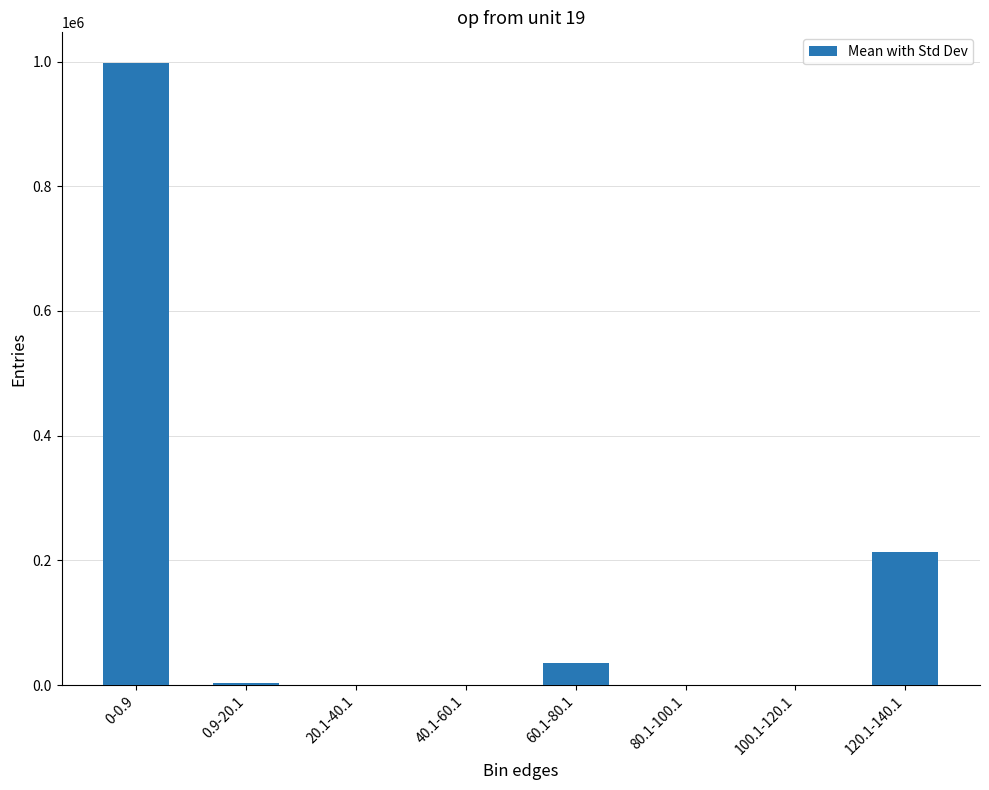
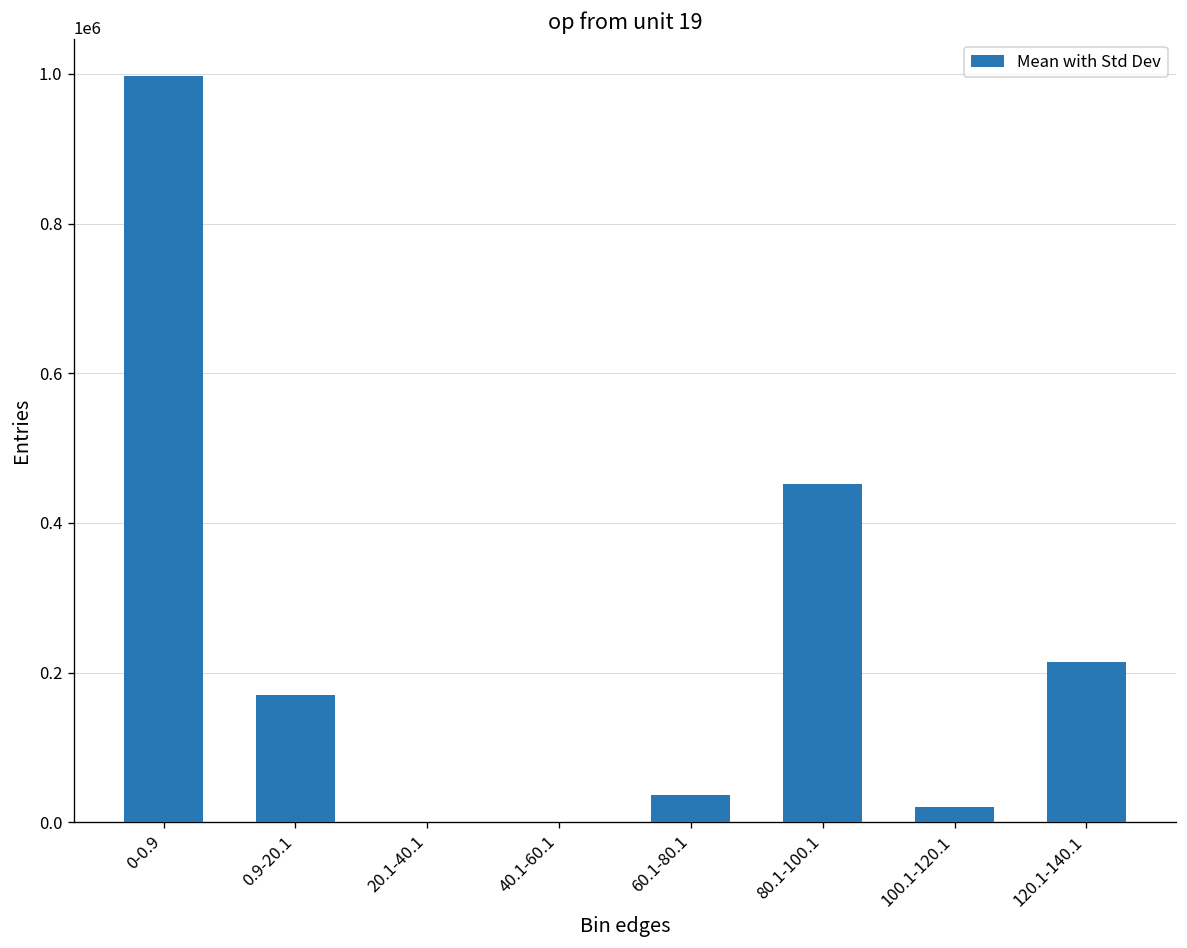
0.9-20.1: 0 -> 170000
80.1-100.1: 0 -> 450000
100.1-120.1: 0 -> 20000
